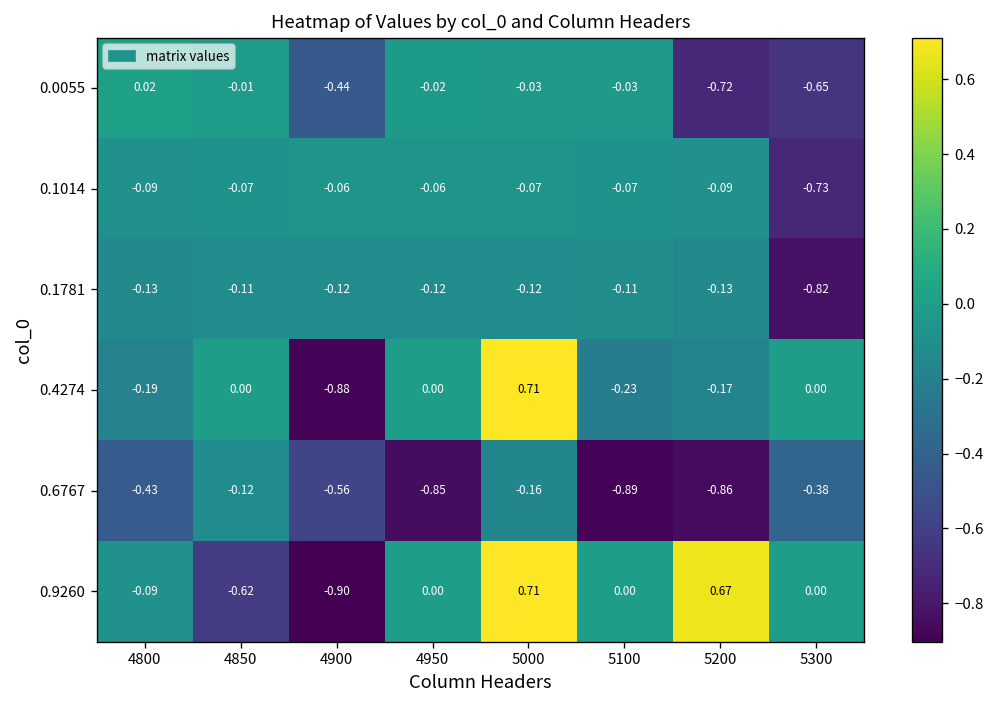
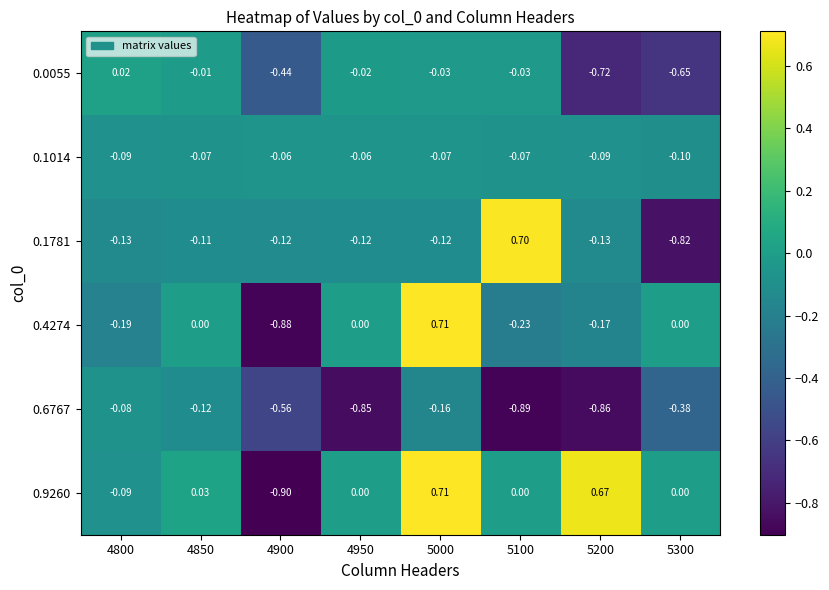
0.1014, 5300: -0.73 -> -0.10
0.1781, 5100: -0.11 -> 0.70
0.6767, 4800: -0.43 -> -0.08
0.9260, 4850: -0.62 -> 0.03
